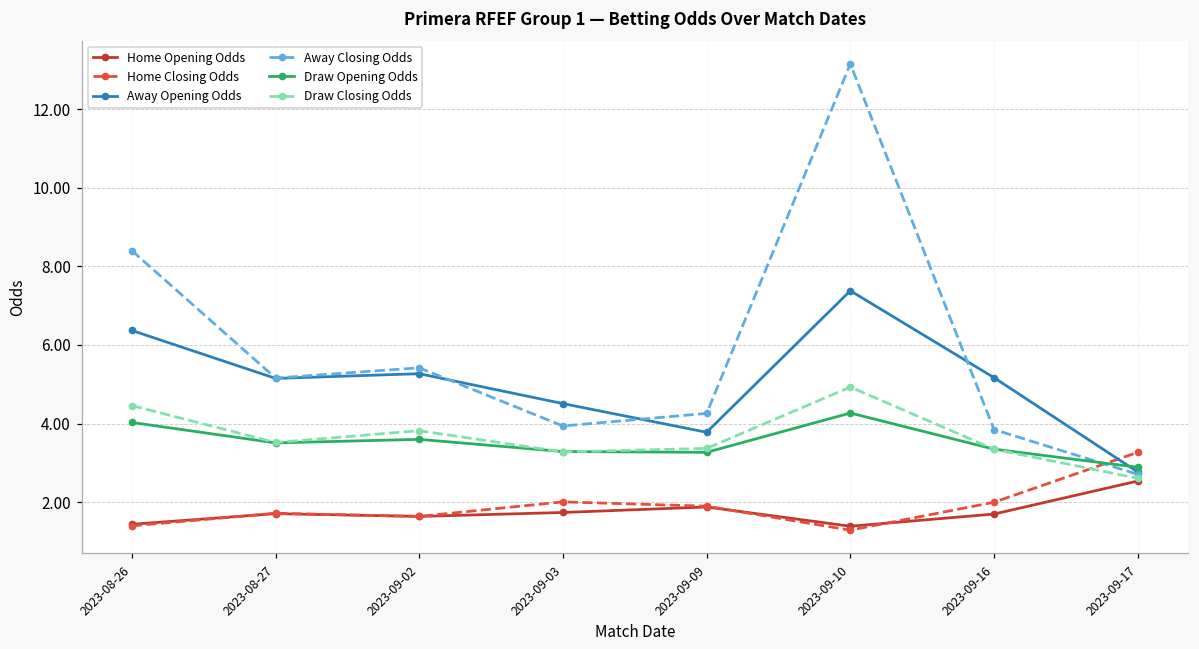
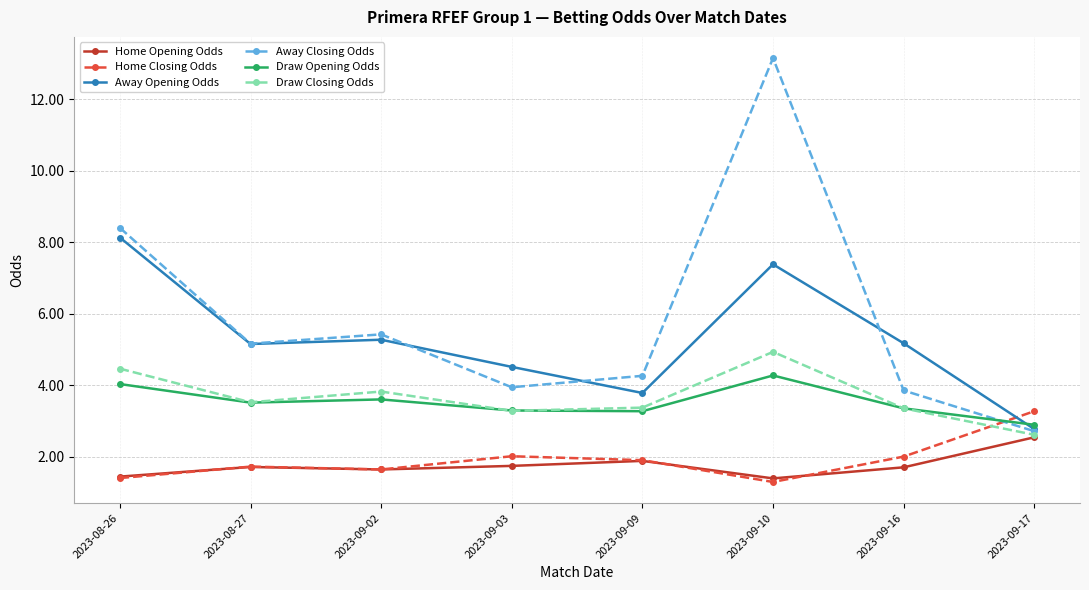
Away Opening Odds, 2023-08-26: 6.4 -> 8.1
